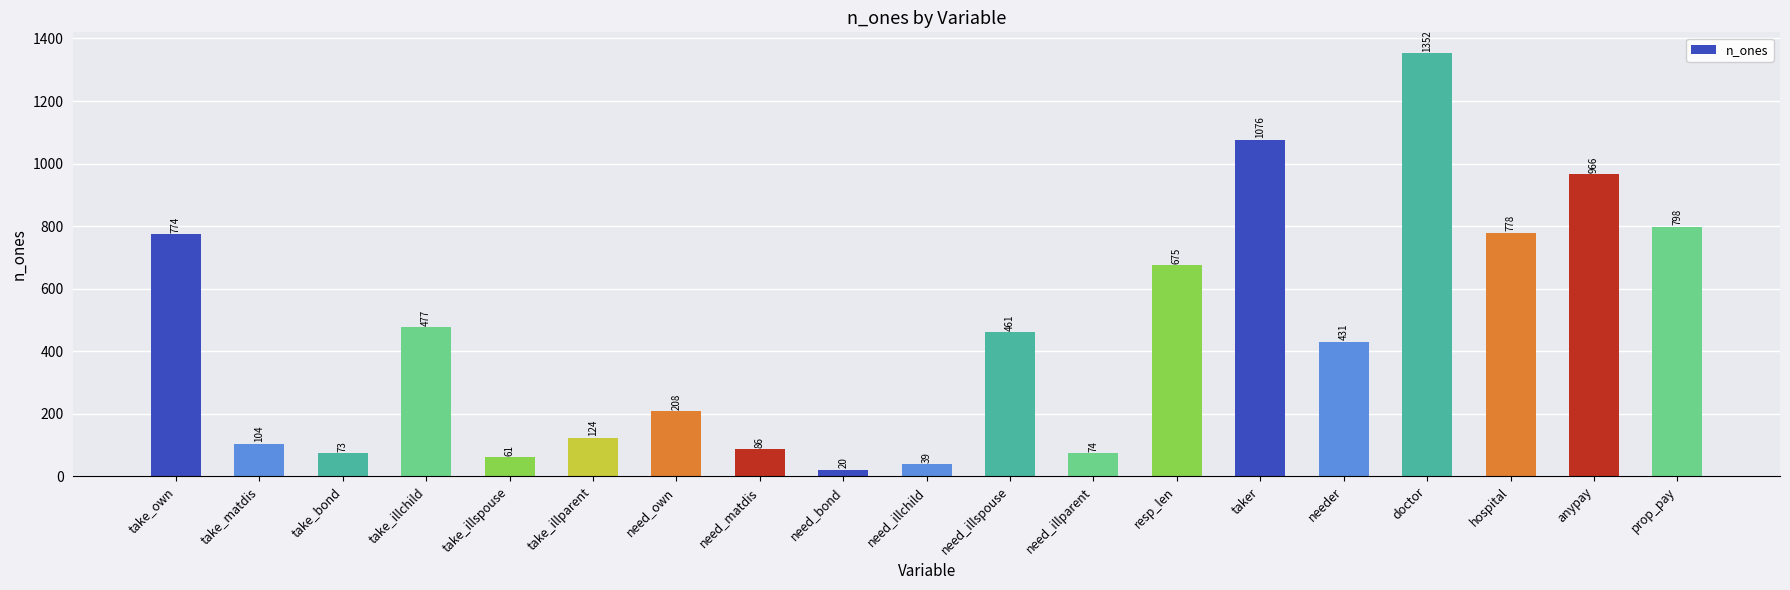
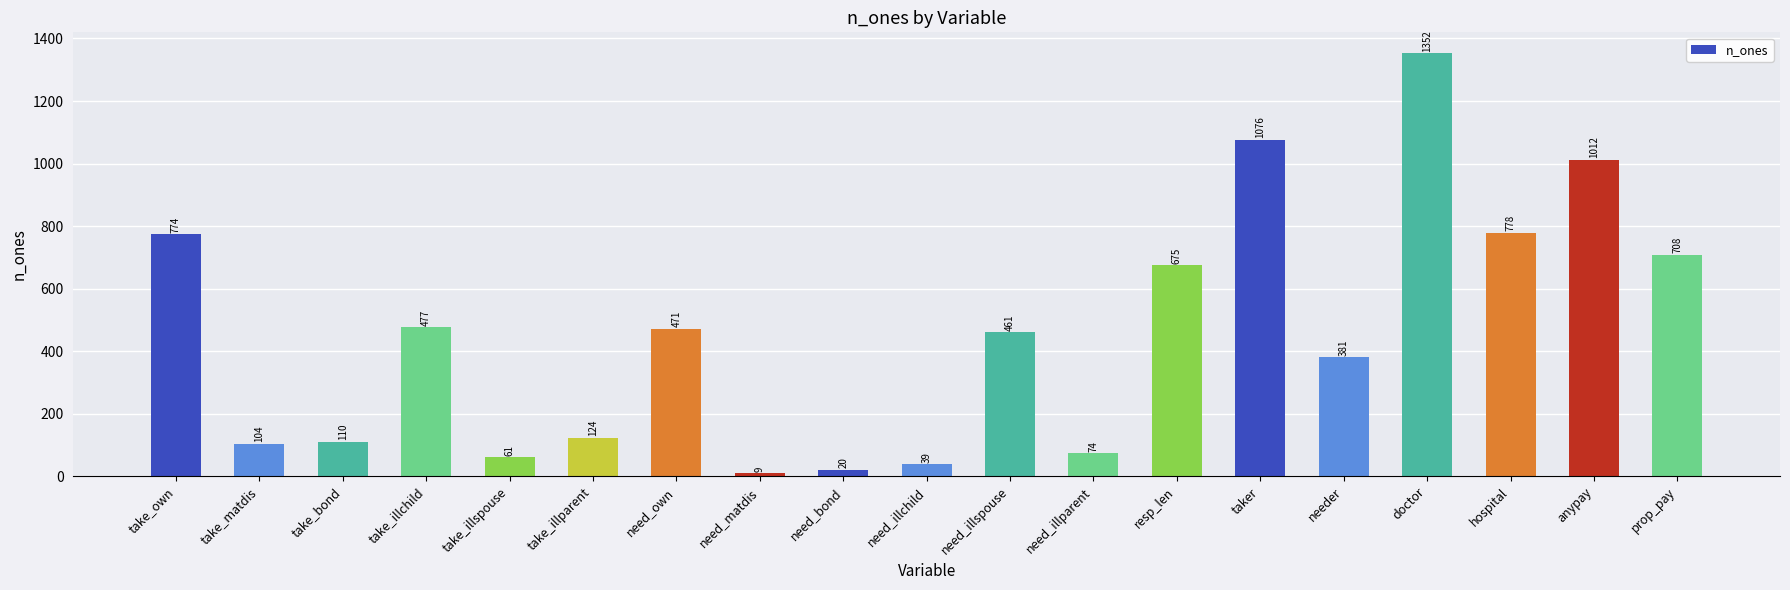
take_bond: 73 -> 110
need_own: 208 -> 471
need_matdis: 86 -> 9
needer: 431 -> 381
anypay: 966 -> 1012
prop_pay: 798 -> 708
